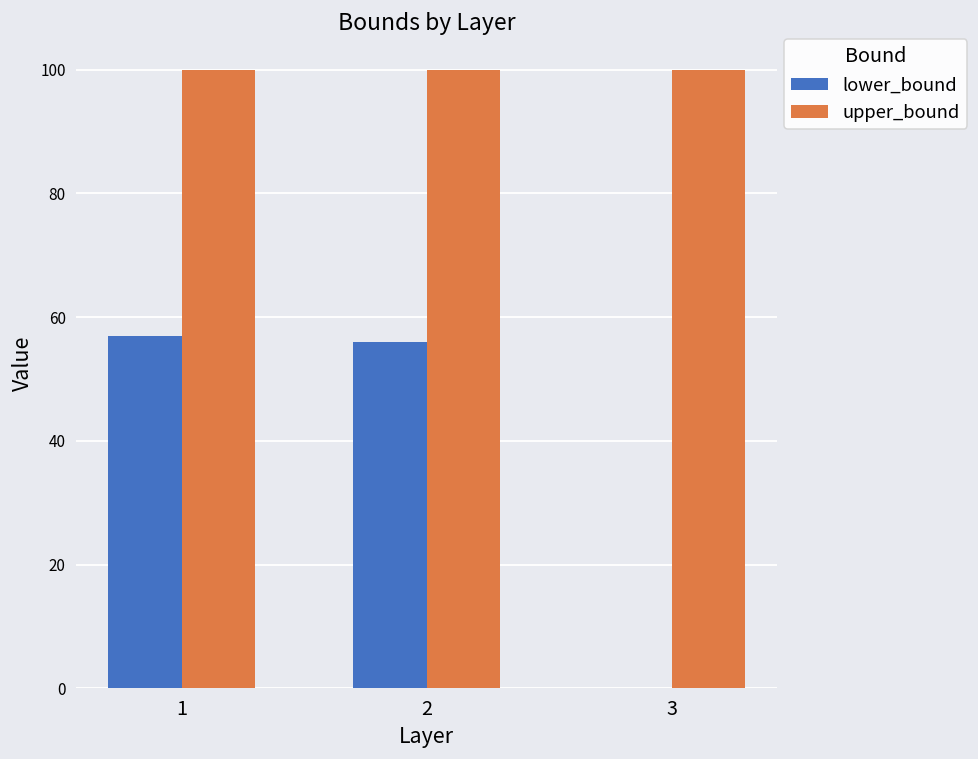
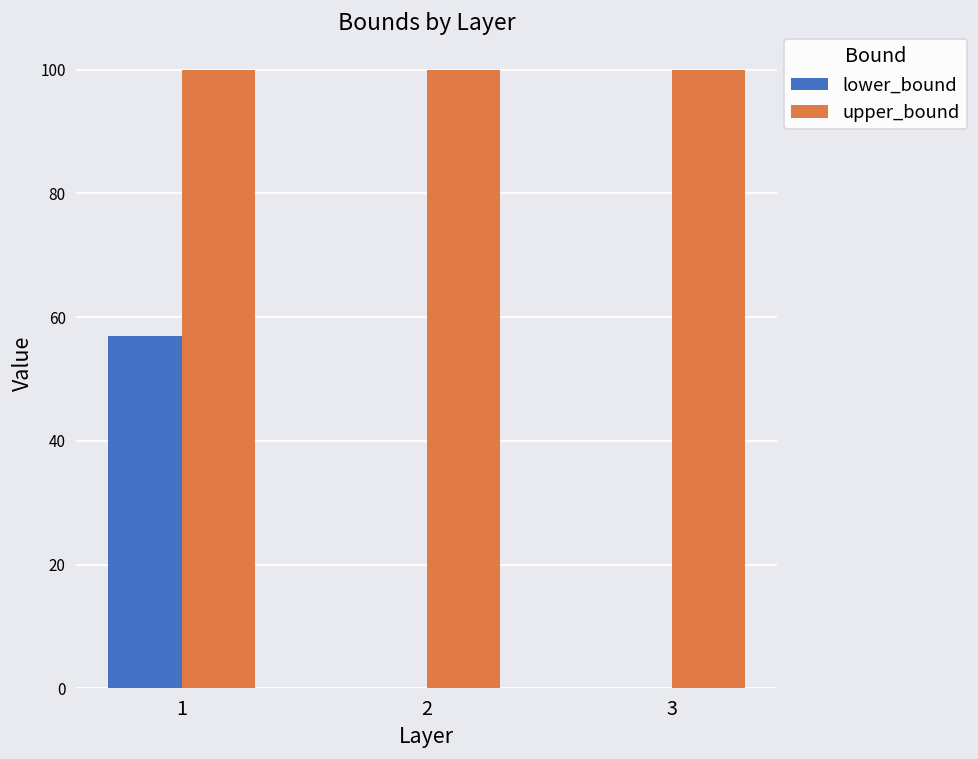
lower_bound, 2: 56 -> 0
